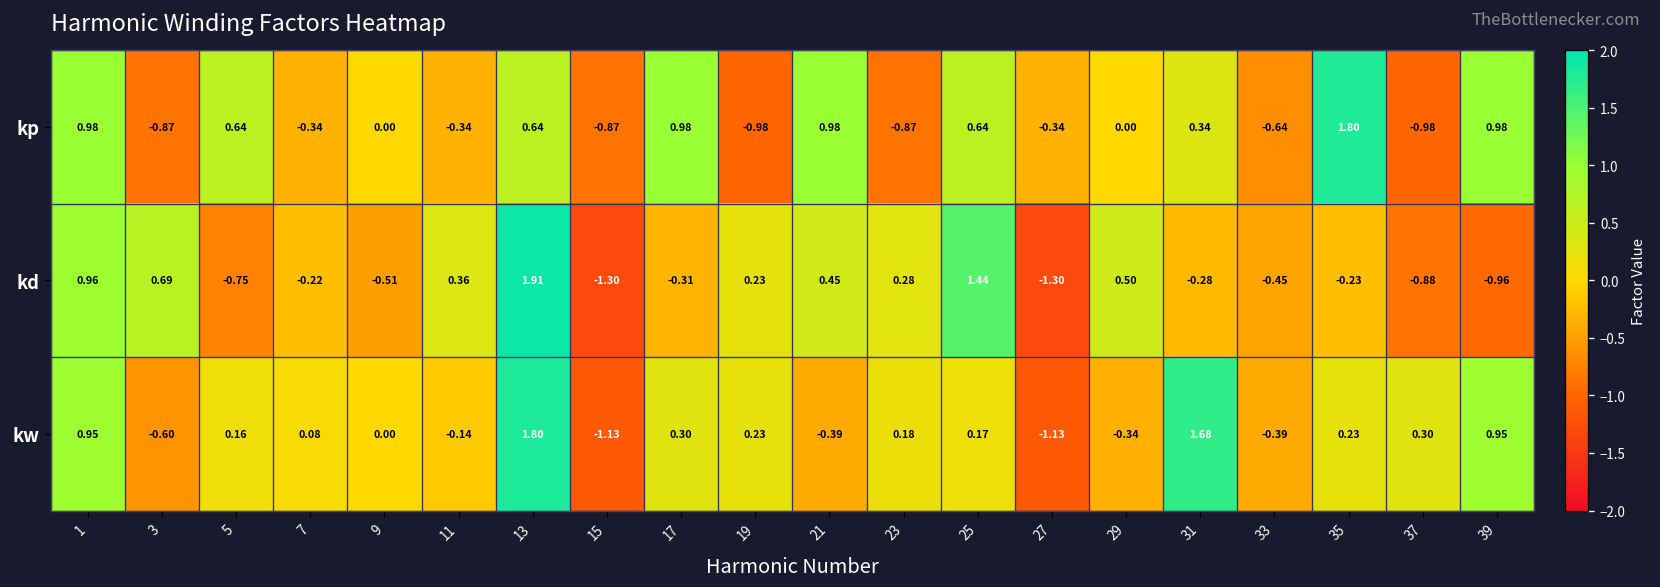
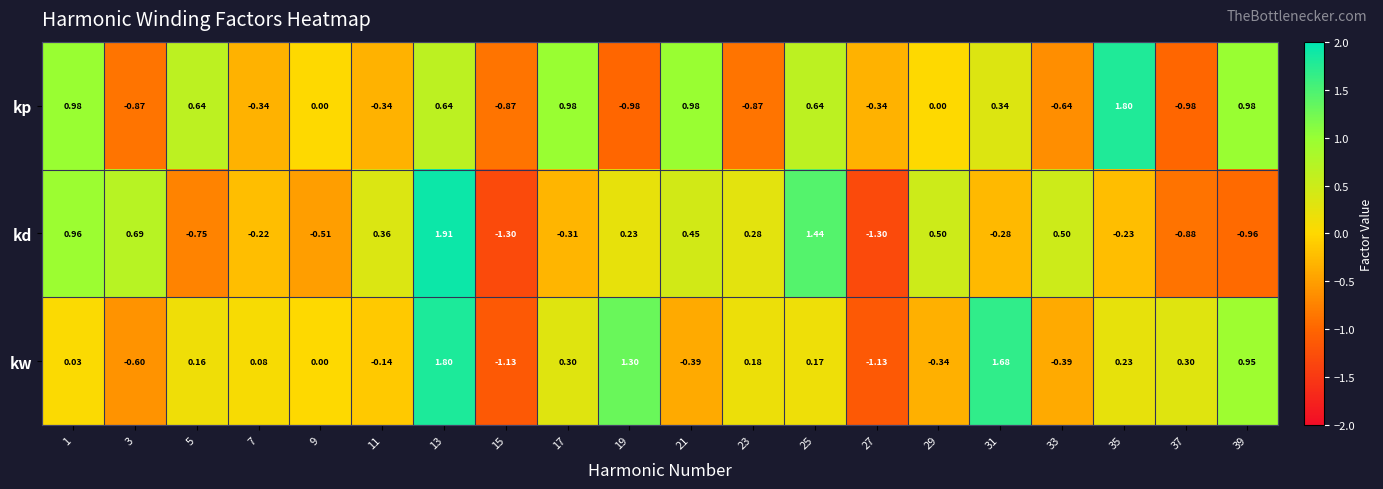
kd, 33: -0.45 -> 0.50
kw, 1: 0.95 -> 0.03
kw, 19: 0.23 -> 1.30
